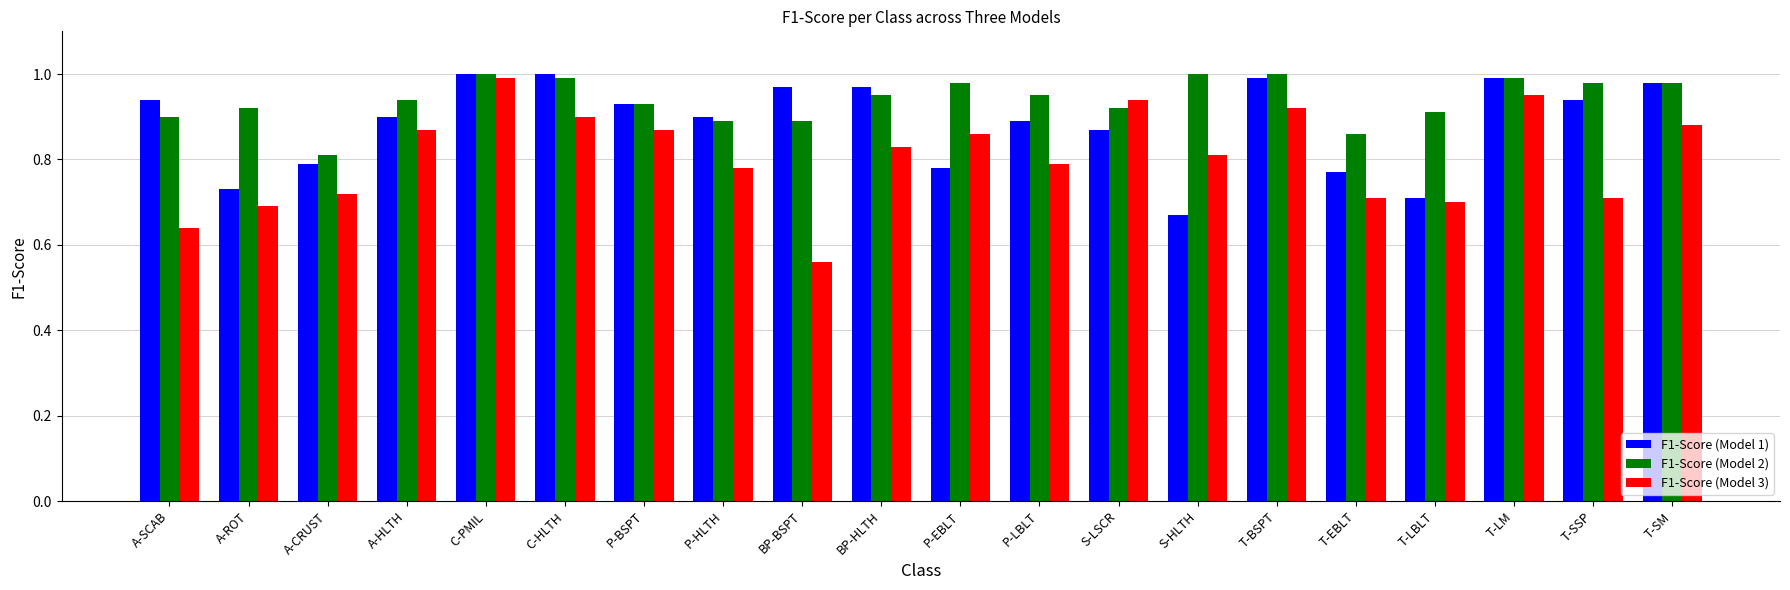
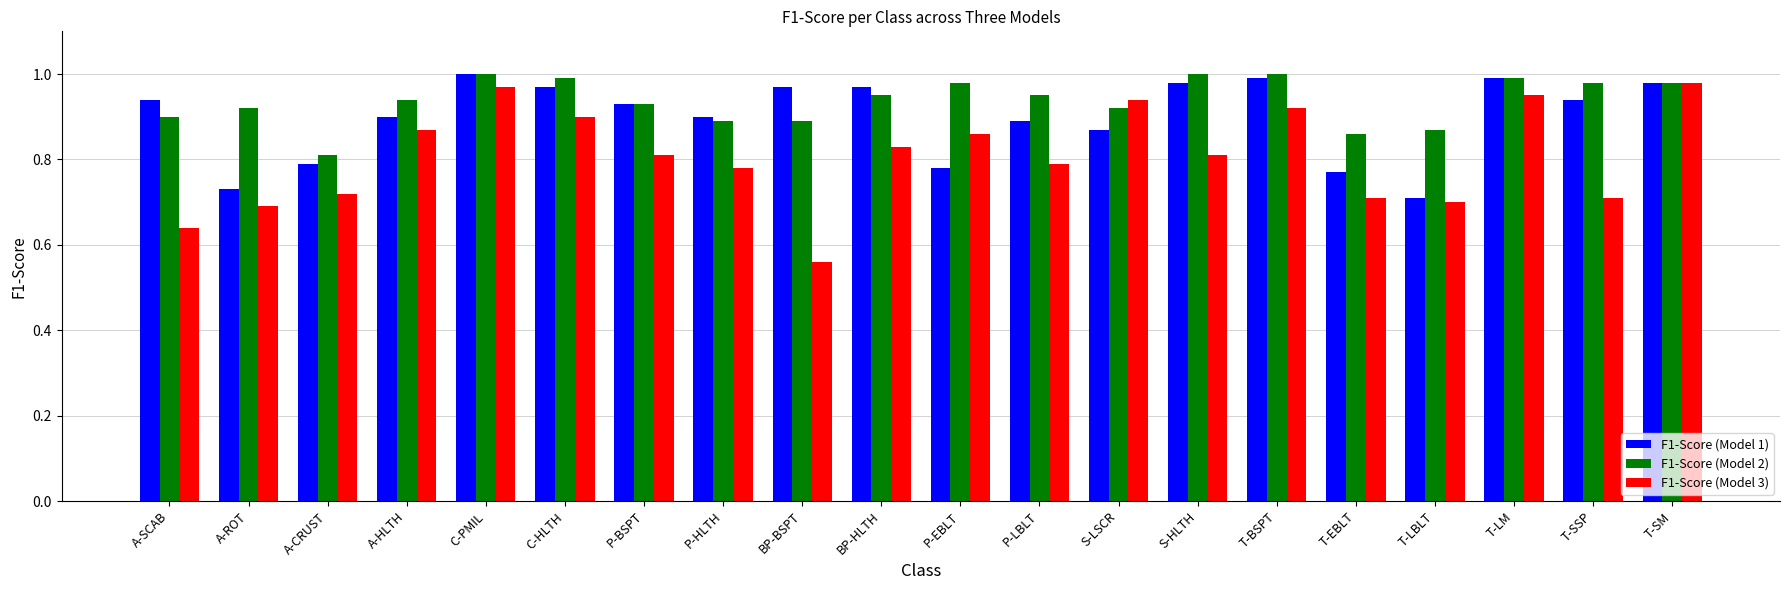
F1-Score (Model 3), C-PMIL: 0.99 -> 0.97
F1-Score (Model 1), C-HLTH: 1.00 -> 0.97
F1-Score (Model 3), P-BSPT: 0.87 -> 0.81
F1-Score (Model 1), S-HLTH: 0.67 -> 0.98
F1-Score (Model 2), T-LBLT: 0.91 -> 0.87
F1-Score (Model 3), T-SM: 0.88 -> 0.98
